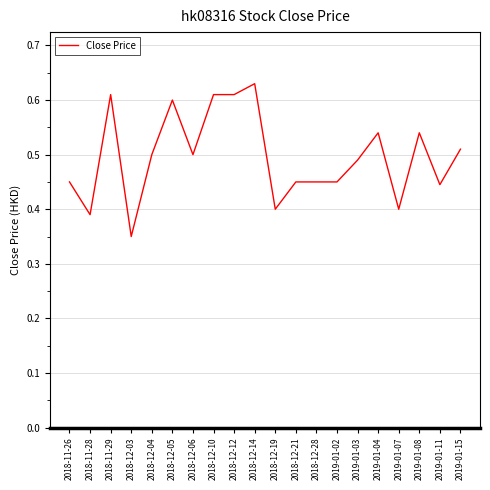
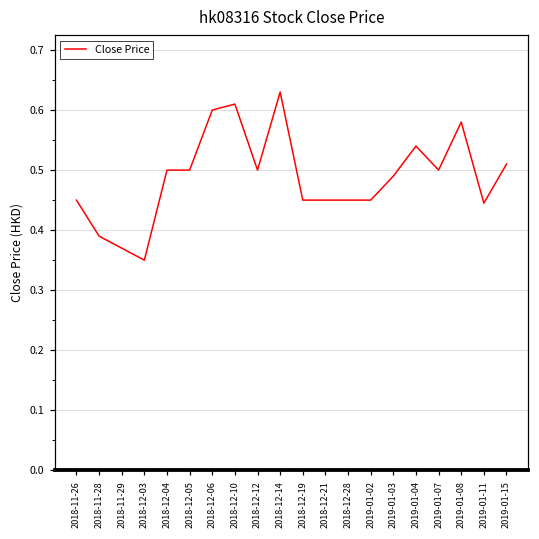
2018-11-29: 0.61 -> 0.37
2018-12-05: 0.6 -> 0.5
2018-12-06: 0.5 -> 0.6
2018-12-12: 0.61 -> 0.50
2018-12-19: 0.40 -> 0.45
2019-01-07: 0.4 -> 0.5
2019-01-08: 0.54 -> 0.58
